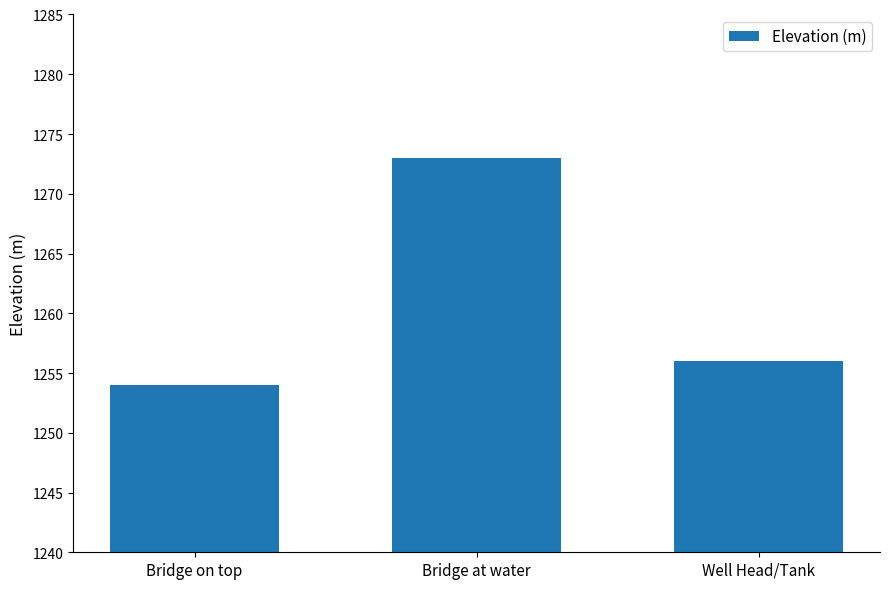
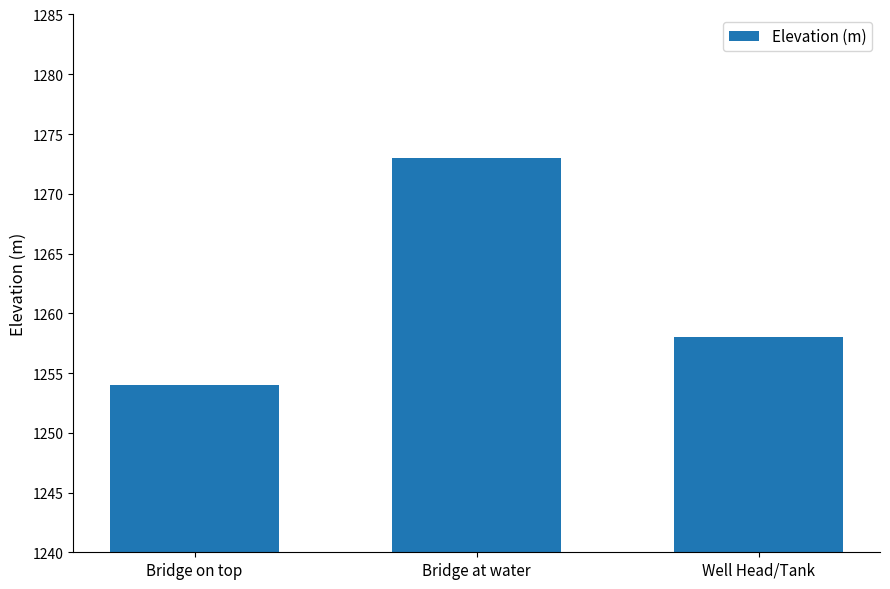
Well Head/Tank: 1256 -> 1258
